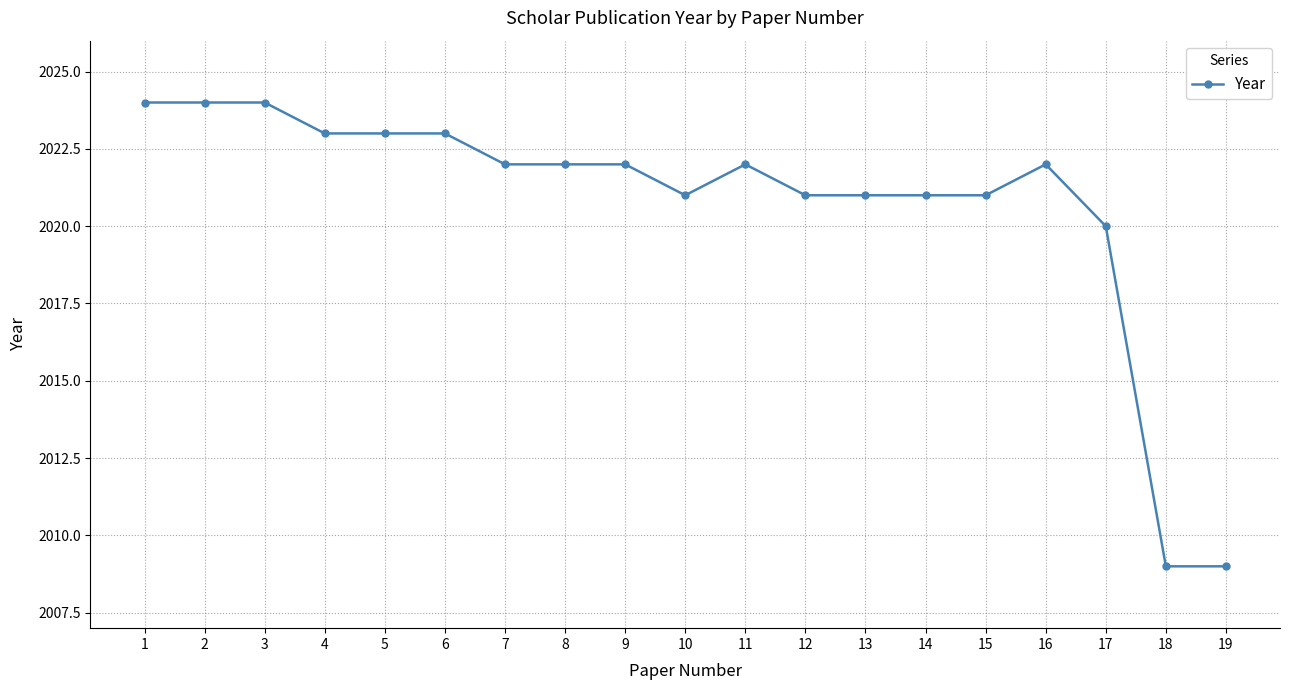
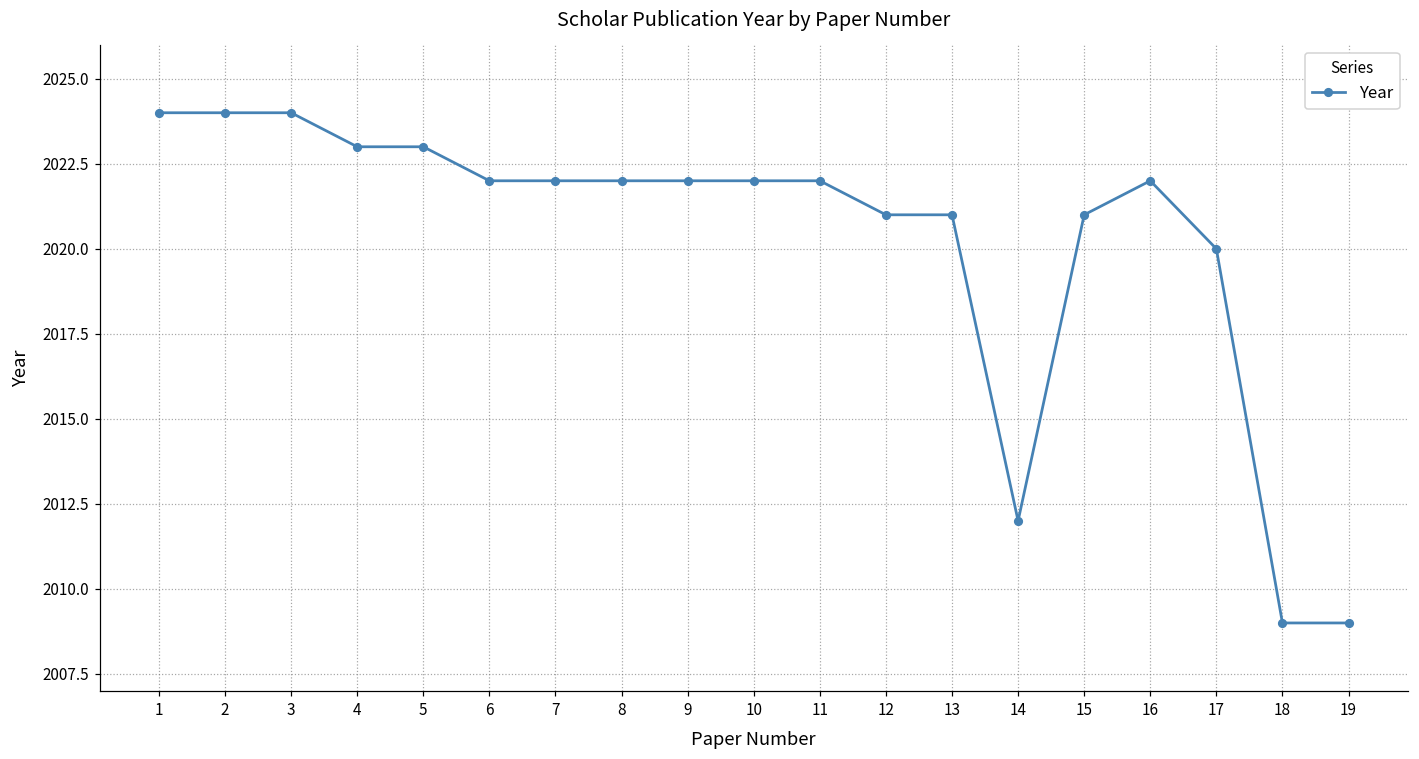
6: 2023 -> 2022
10: 2021 -> 2022
14: 2021 -> 2012
